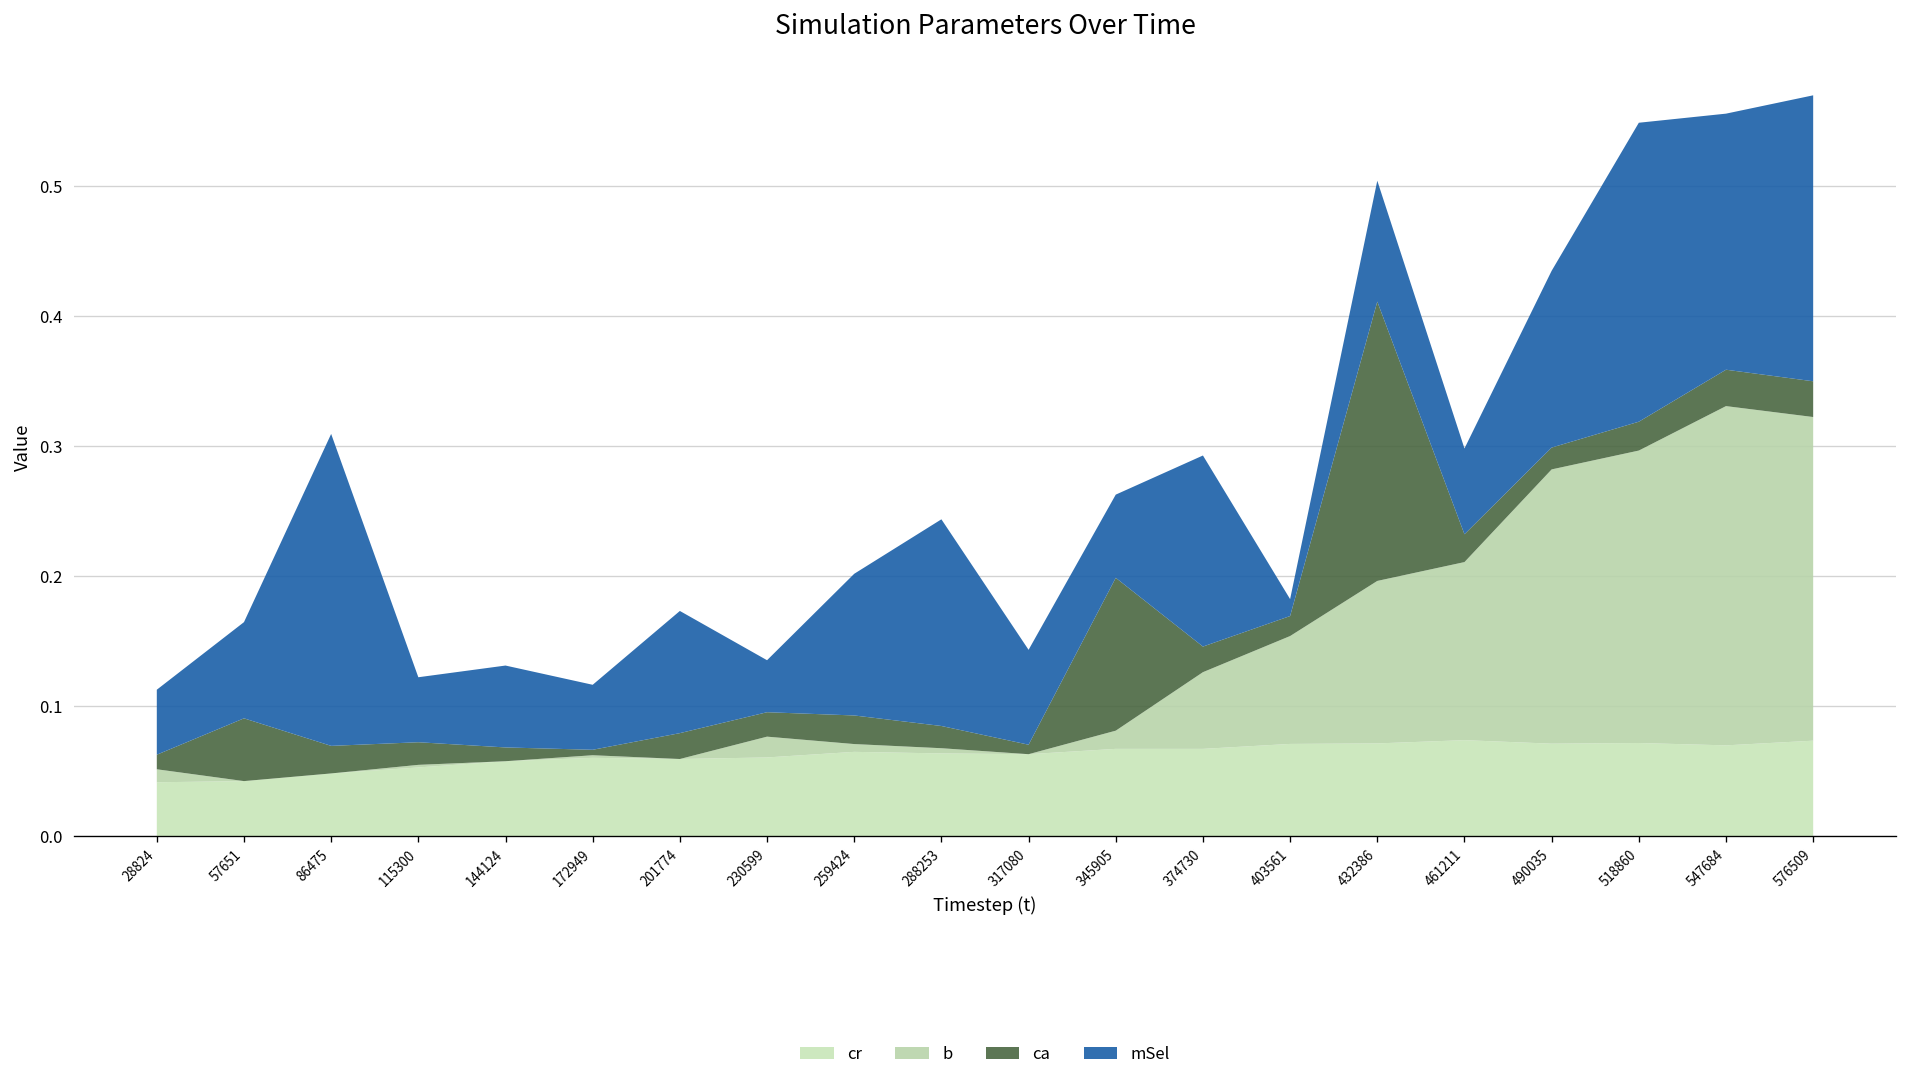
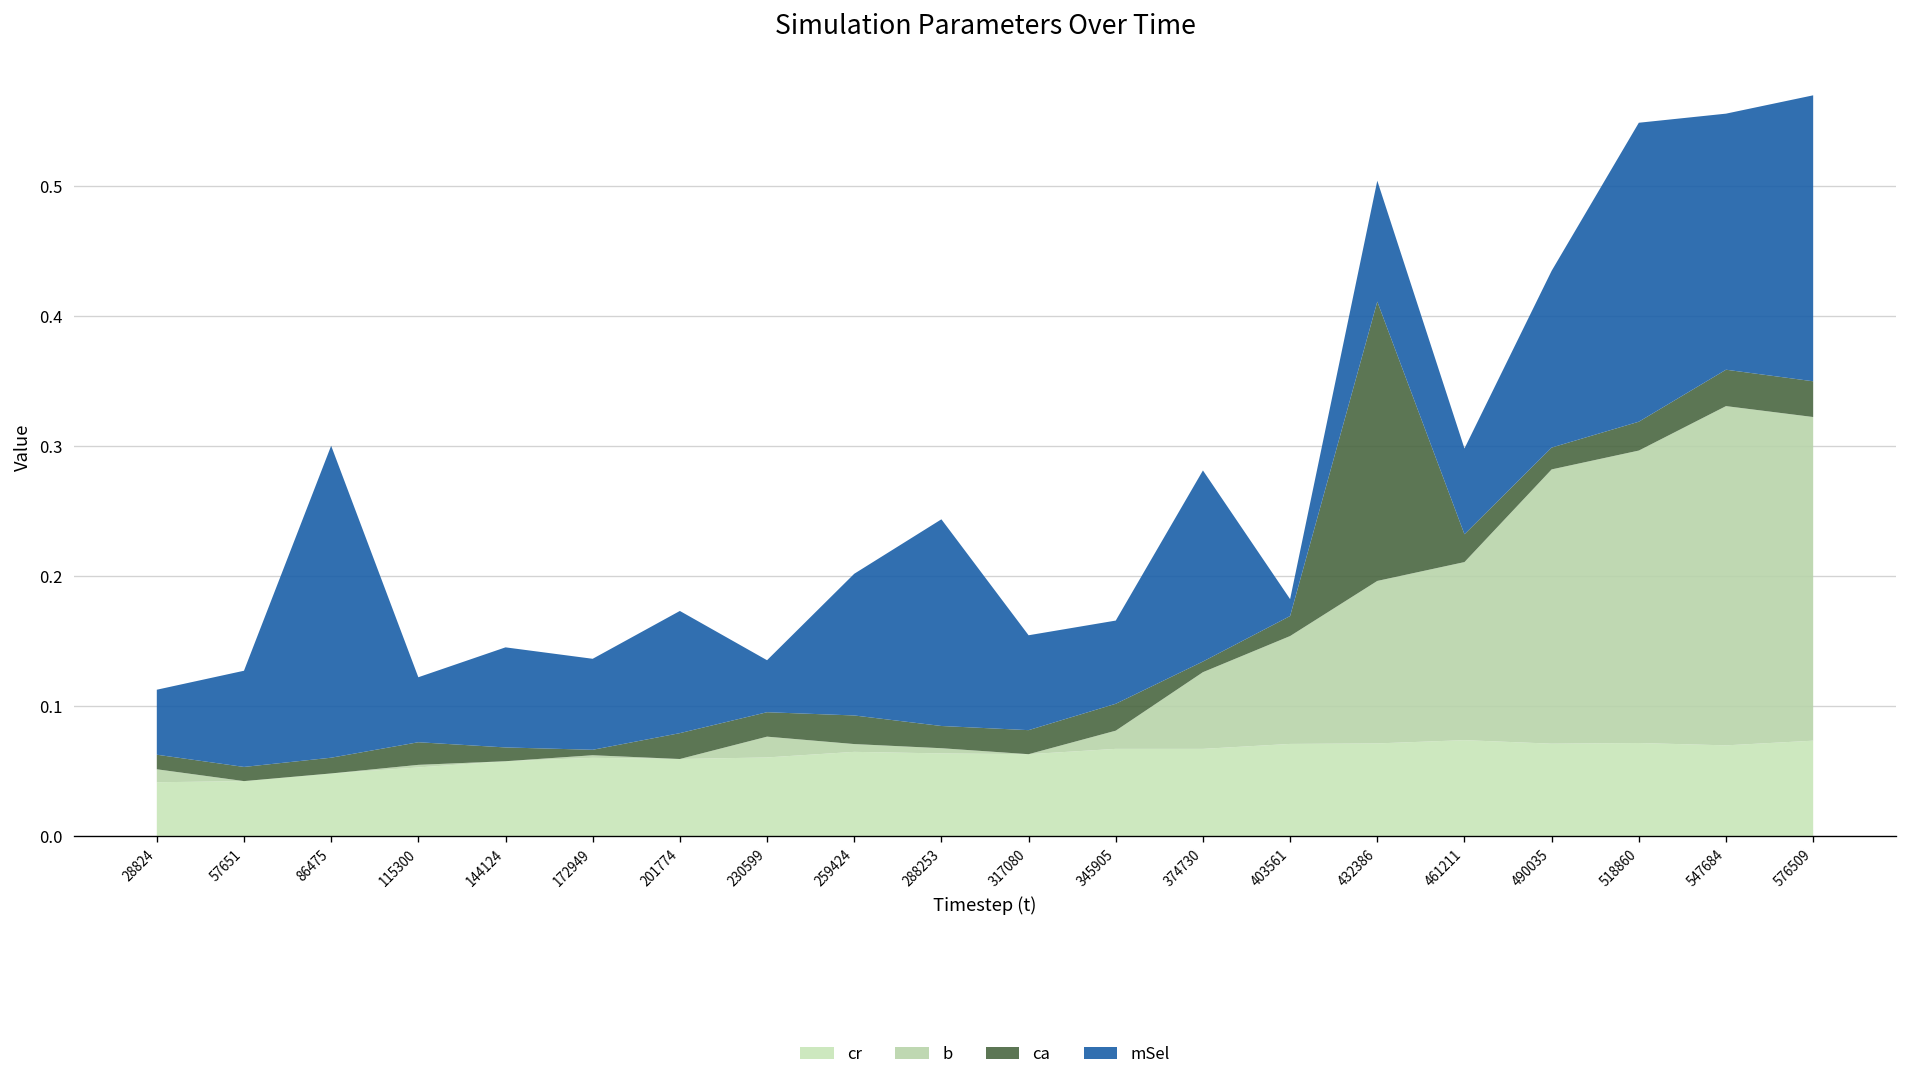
ca, 57651: 0.048 -> 0.011
ca, 86475: 0.021 -> 0.012
mSel, 144124: 0.063 -> 0.077
mSel, 172949: 0.05 -> 0.07
ca, 317080: 0.007 -> 0.019
ca, 345905: 0.118 -> 0.021
ca, 374730: 0.020 -> 0.008
